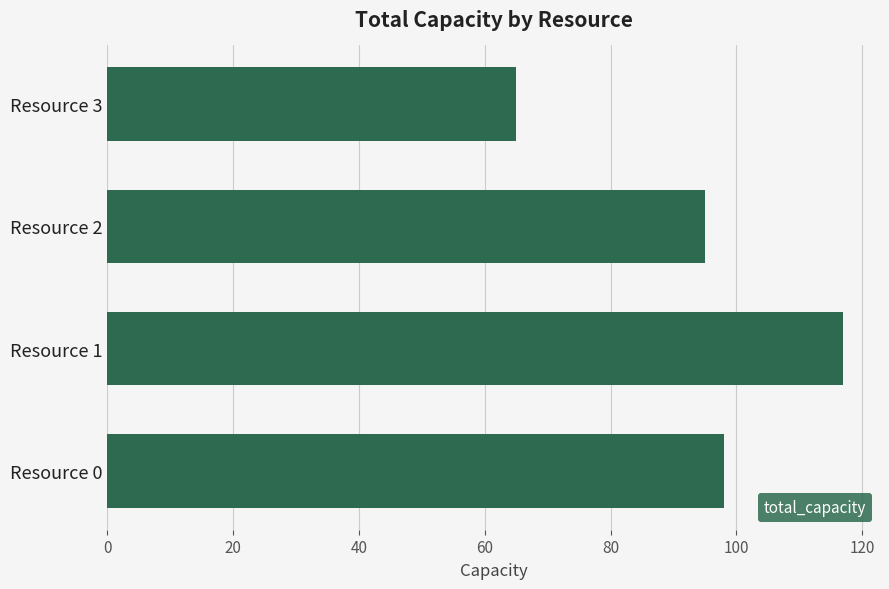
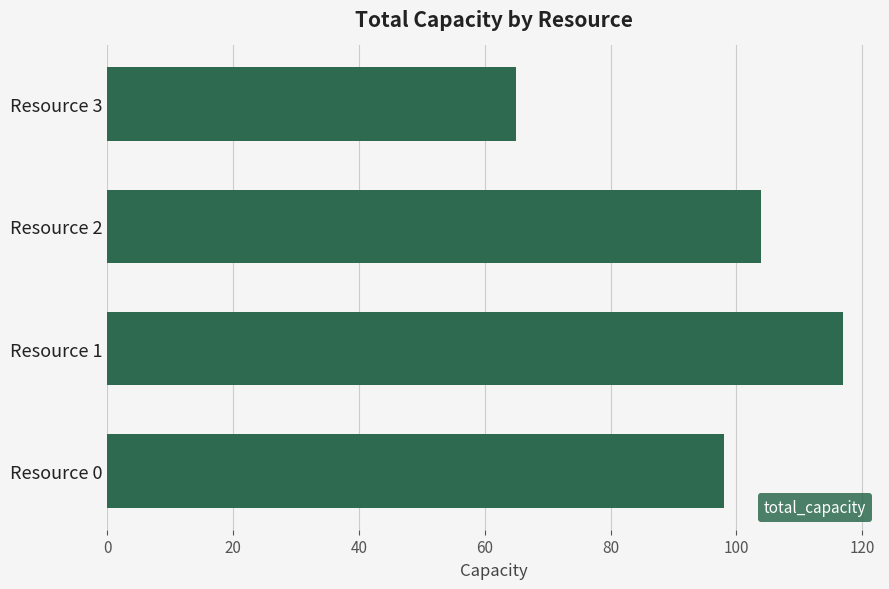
Resource 2: 95 -> 104
